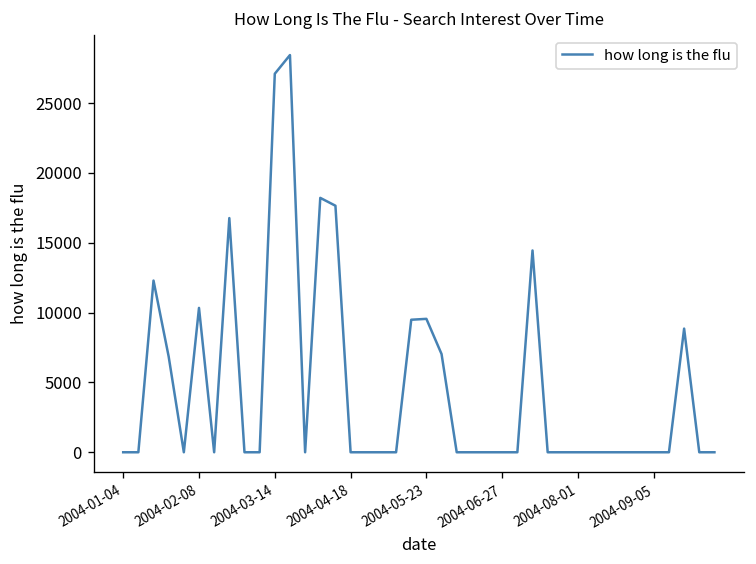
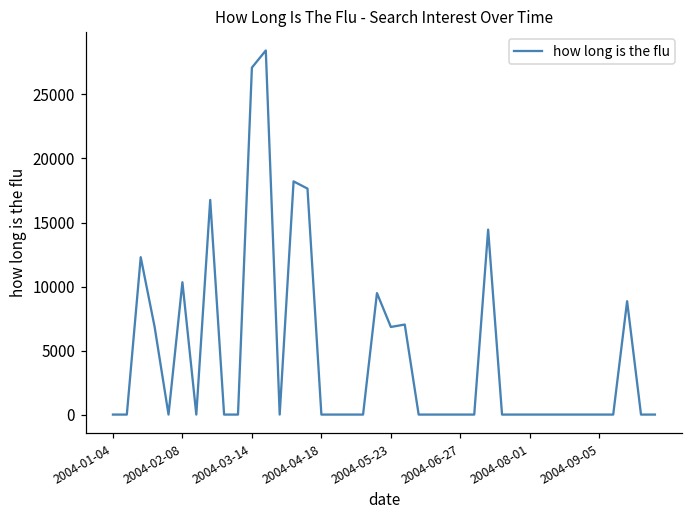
2004-05-23: 9600 -> 6800
